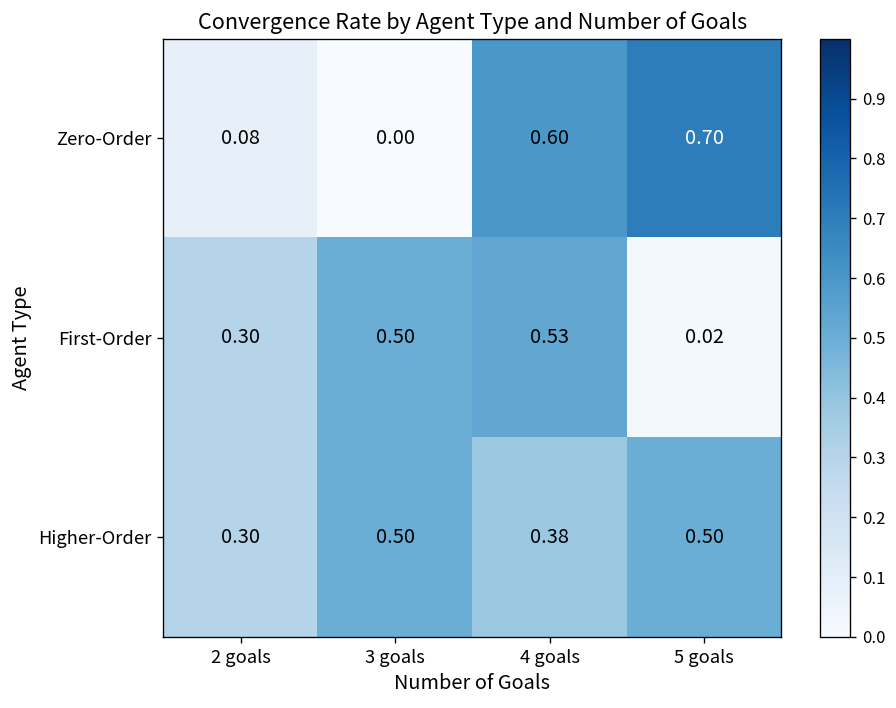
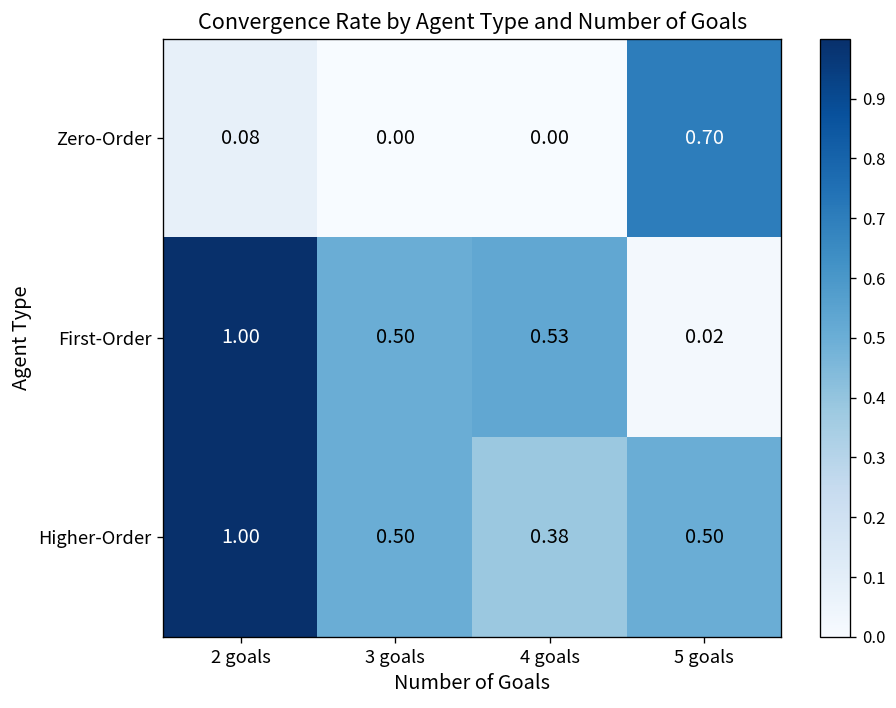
Zero-Order, 4 goals: 0.60 -> 0.00
First-Order, 2 goals: 0.30 -> 1.00
Higher-Order, 2 goals: 0.30 -> 1.00
